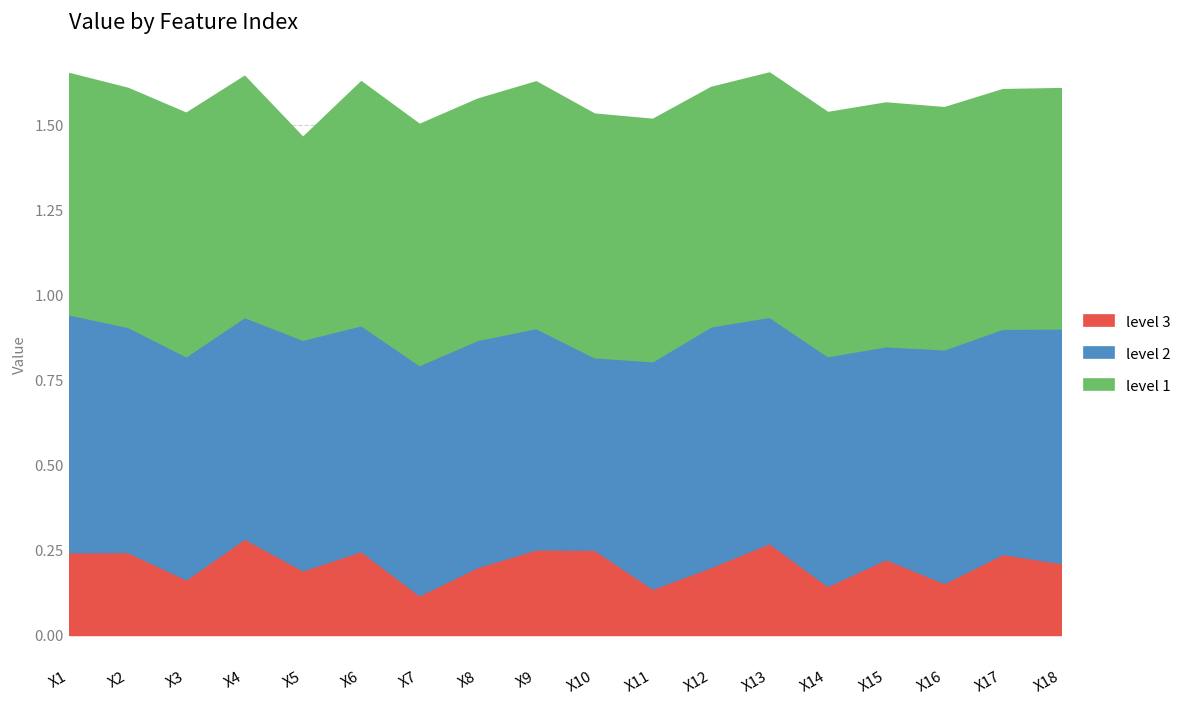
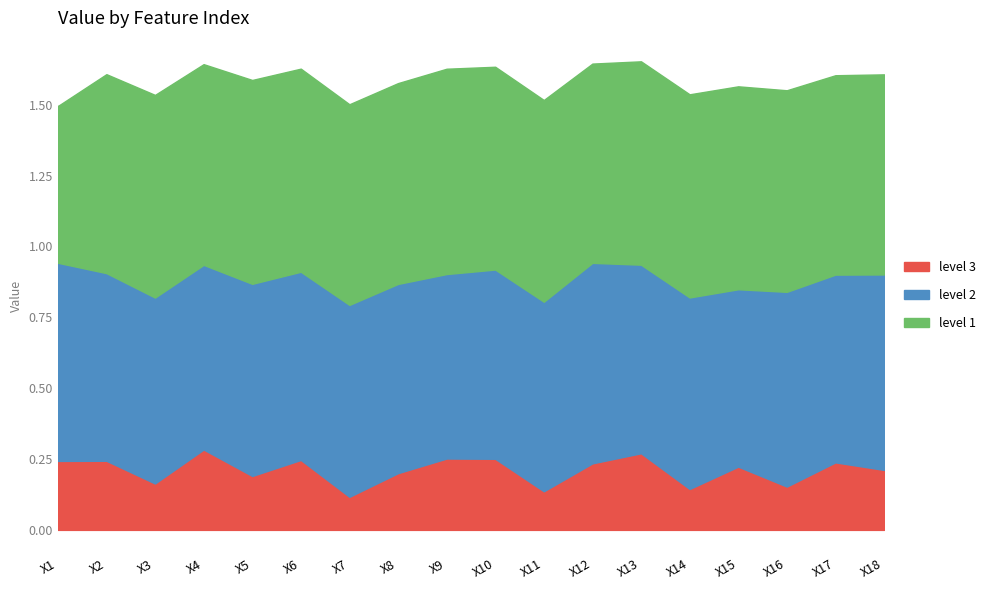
level 1, X1: 0.71 -> 0.55
level 1, X5: 0.60 -> 0.72
level 2, X10: 0.57 -> 0.67
level 3, X12: 0.20 -> 0.23
